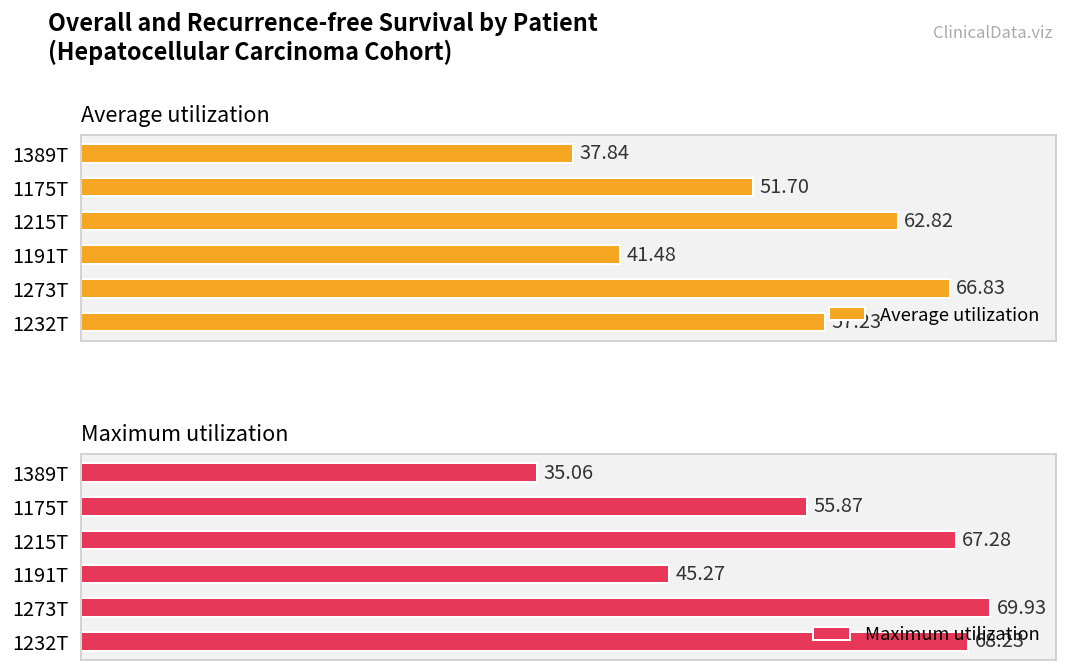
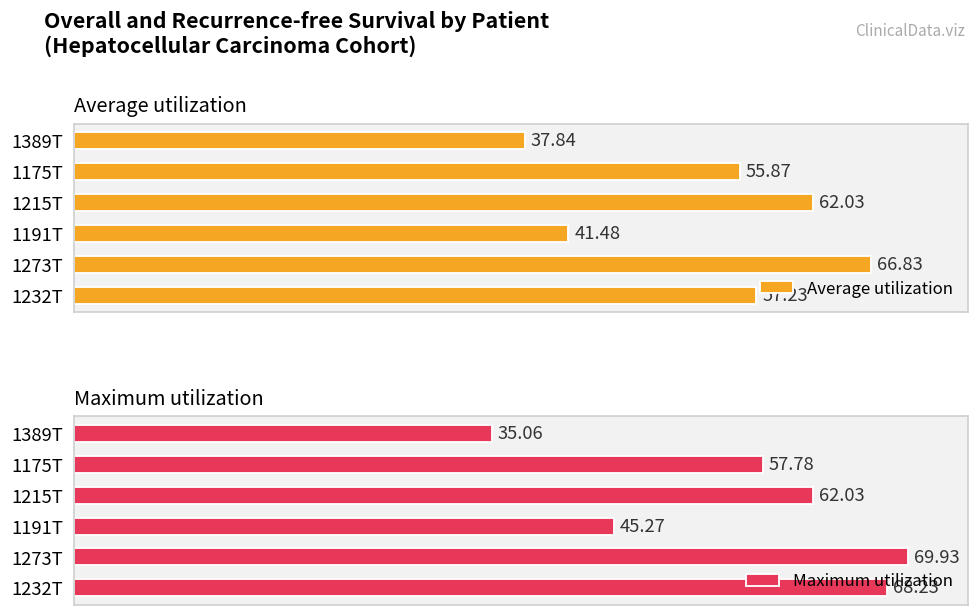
Average utilization, 1175T: 51.70 -> 55.87
Average utilization, 1215T: 62.82 -> 62.03
Maximum utilization, 1175T: 55.87 -> 57.78
Maximum utilization, 1215T: 67.28 -> 62.03
